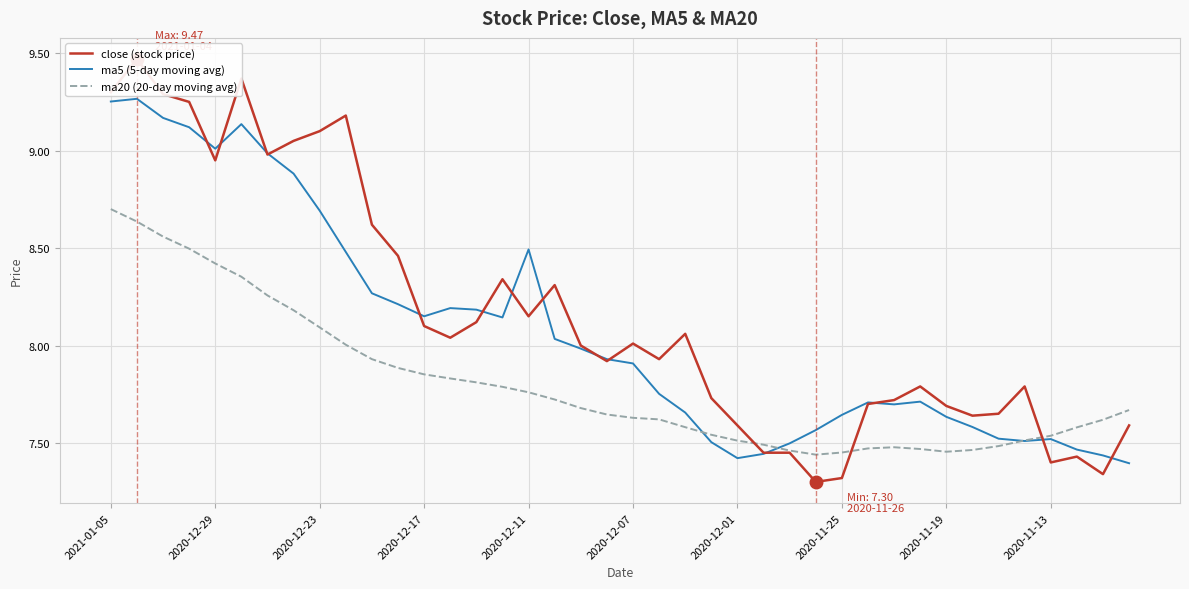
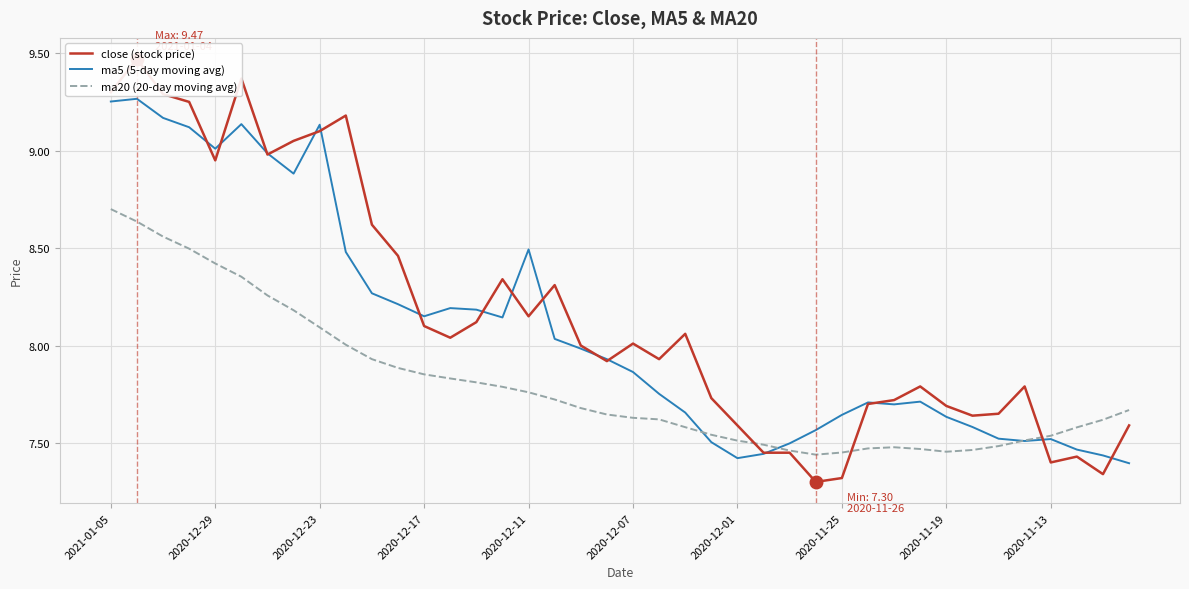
ma5 (5-day moving avg), 2020-12-23: 8.69 -> 9.13
ma5 (5-day moving avg), 2020-12-07: 7.91 -> 7.86
